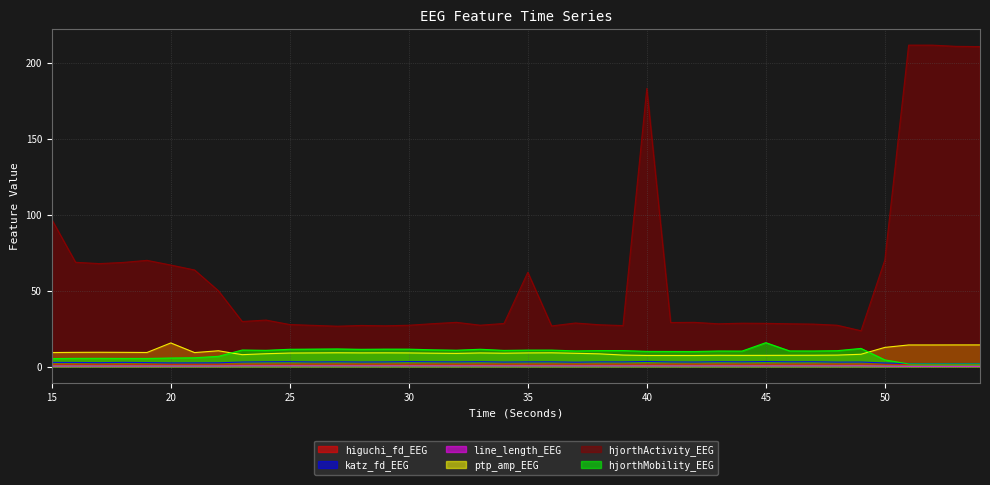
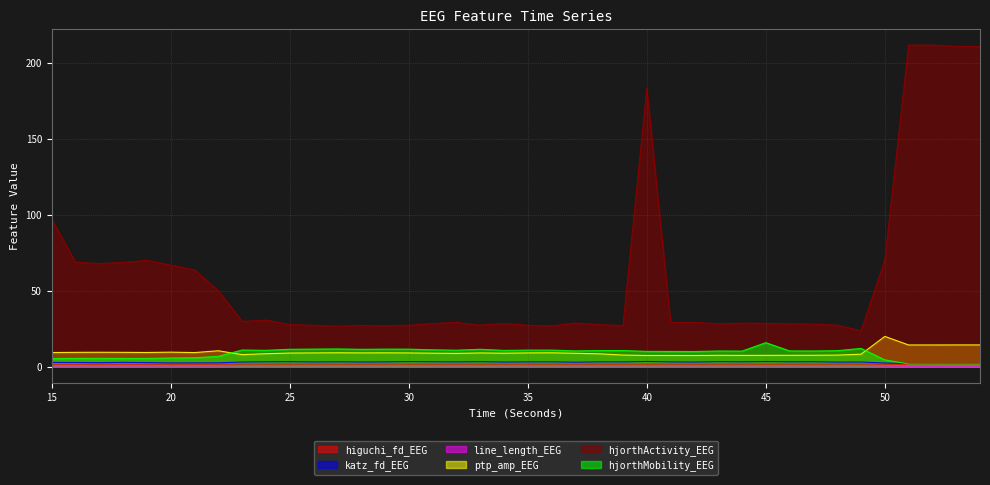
ptp_amp_EEG, 20: 16 -> 9
hjorthActivity_EEG, 35: 62 -> 27
ptp_amp_EEG, 50: 13 -> 20
